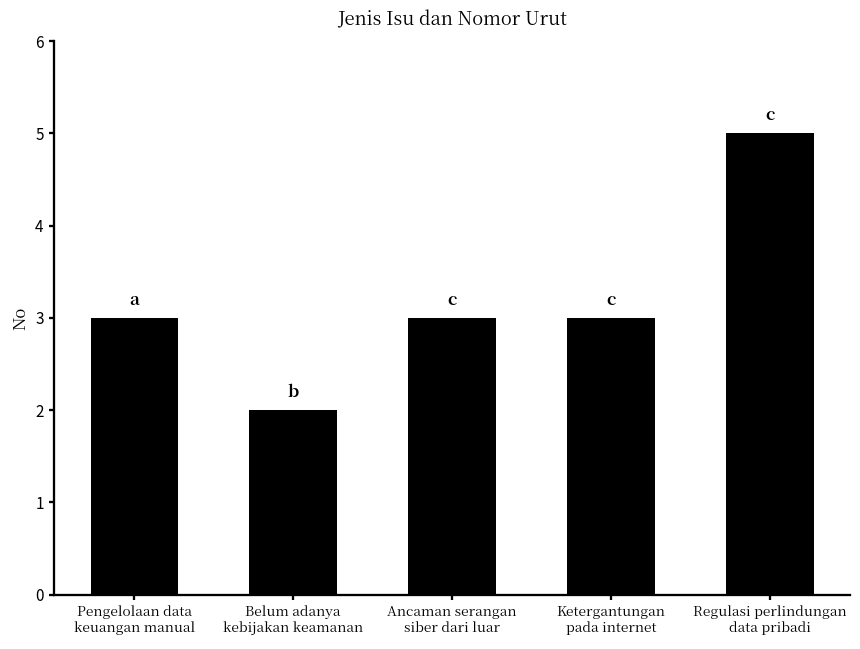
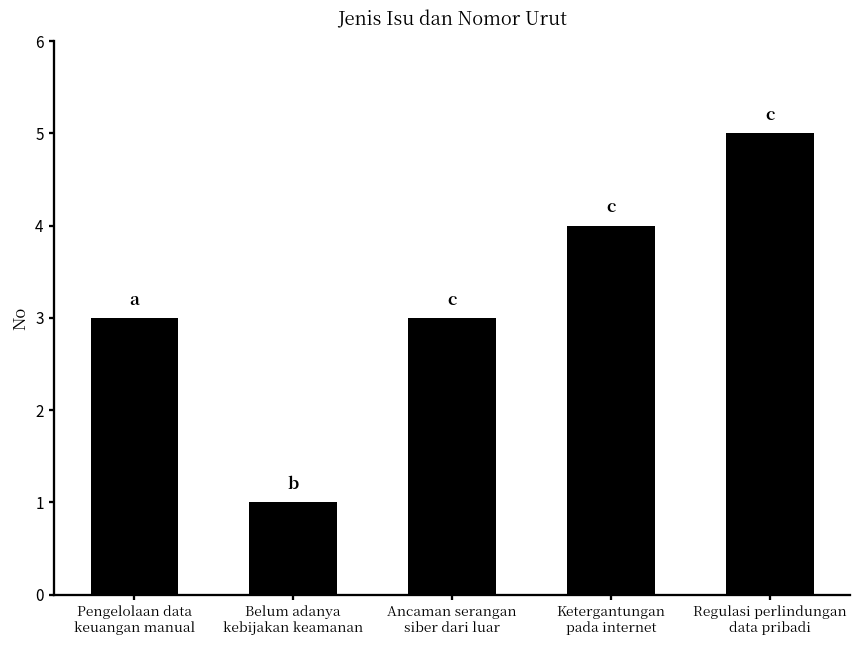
Belum adanya kebijakan keamanan: 2 -> 1
Ketergantungan pada internet: 3 -> 4
